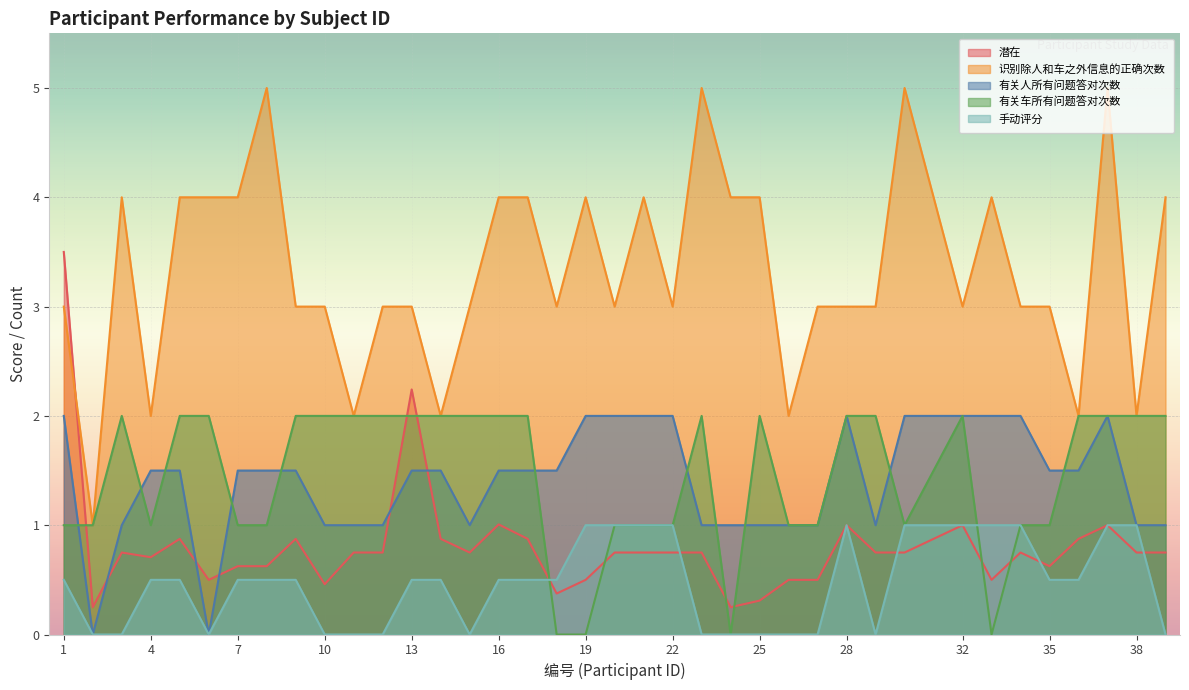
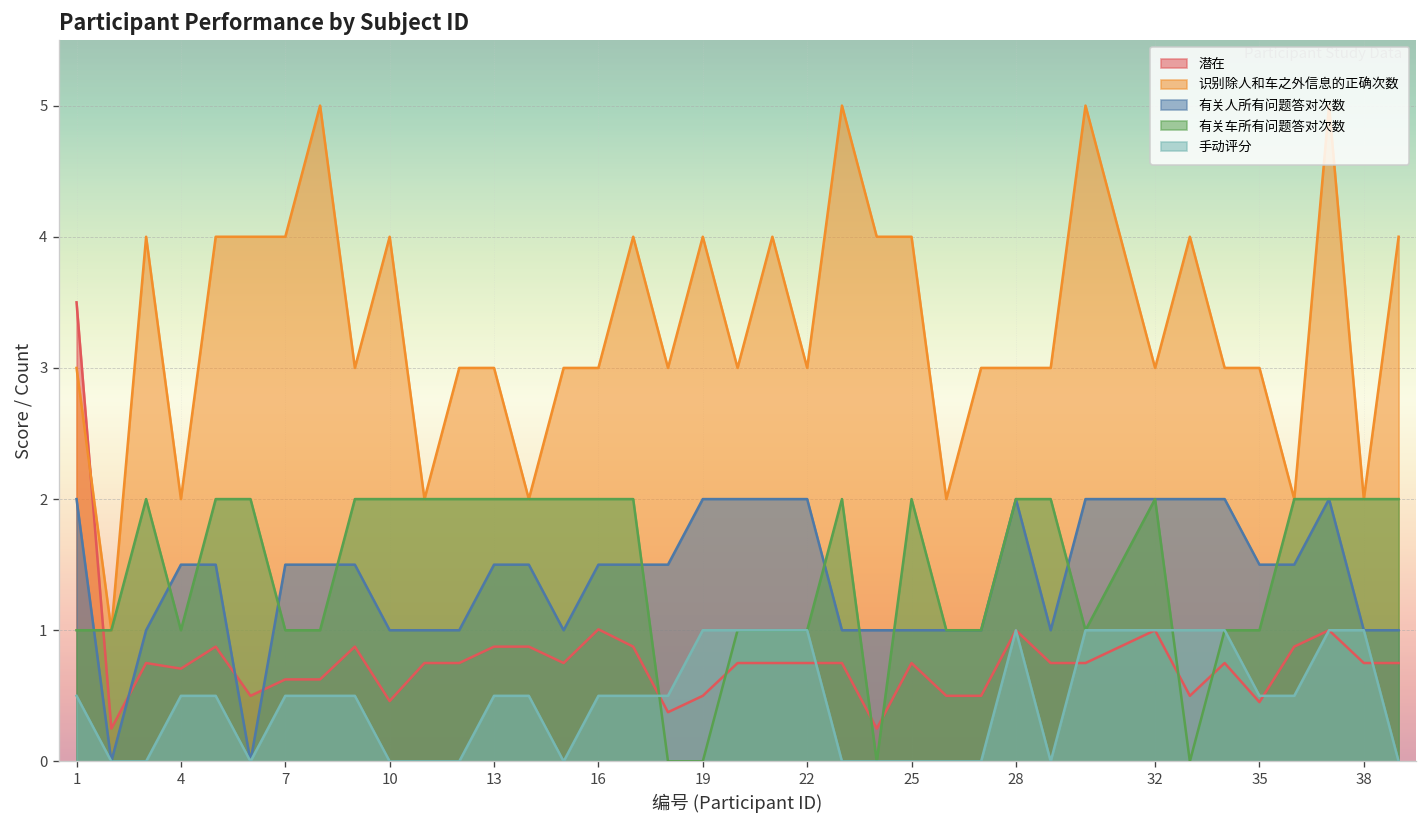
识别除人和车之外信息的正确次数, 10: 3 -> 4
潜在, 13: 2.24 -> 0.88
识别除人和车之外信息的正确次数, 16: 4 -> 3
潜在, 25: 0.31 -> 0.75
潜在, 35: 0.63 -> 0.45
